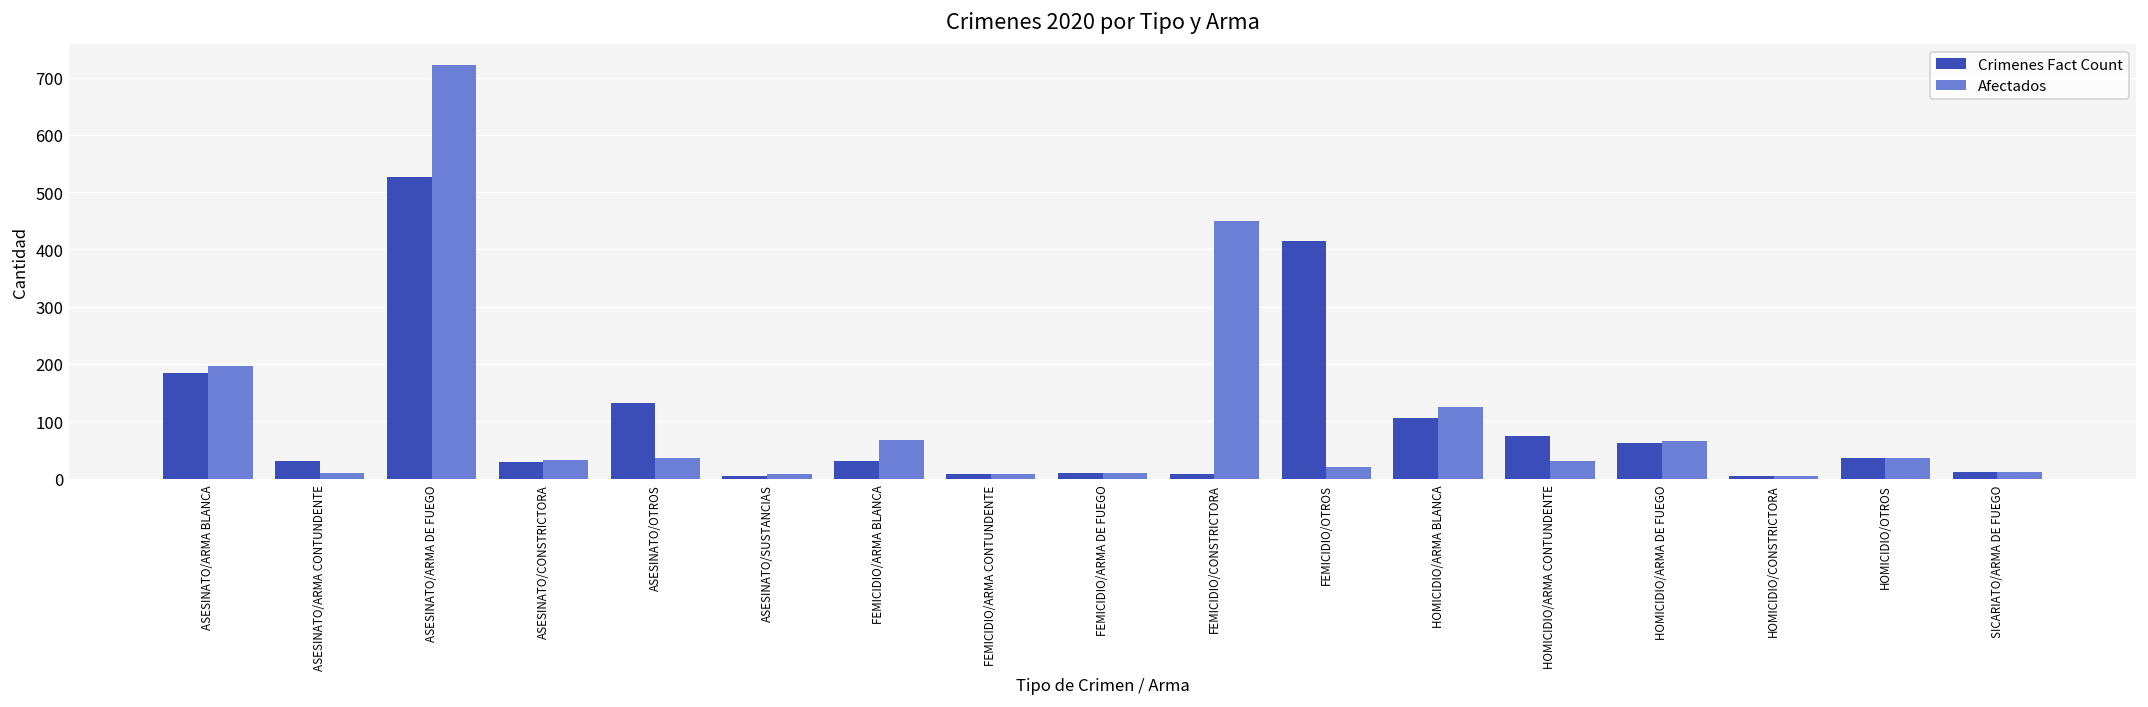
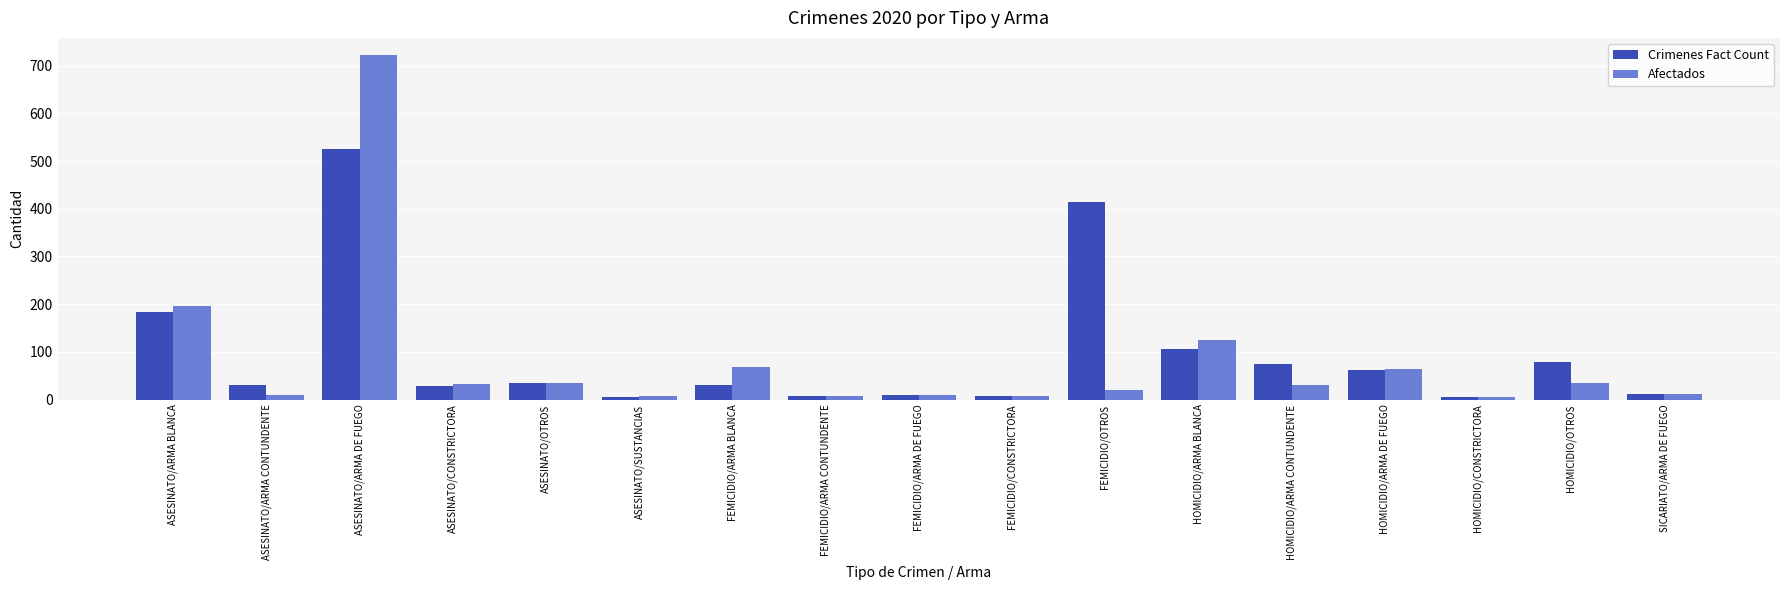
Crimenes Fact Count, ASESINATO/OTROS: 130 -> 30
Afectados, FEMICIDIO/CONSTRICTORA: 450 -> 10
Crimenes Fact Count, HOMICIDIO/OTROS: 40 -> 80
